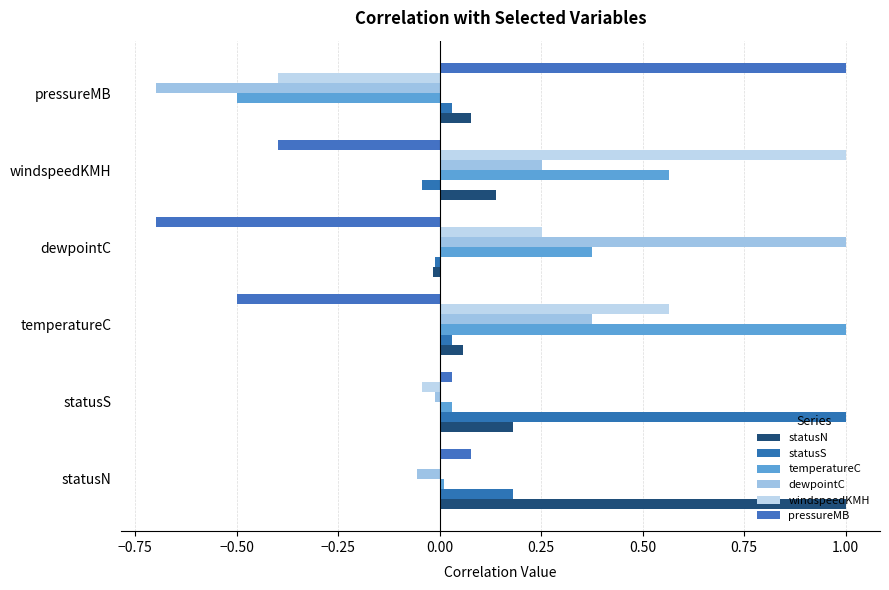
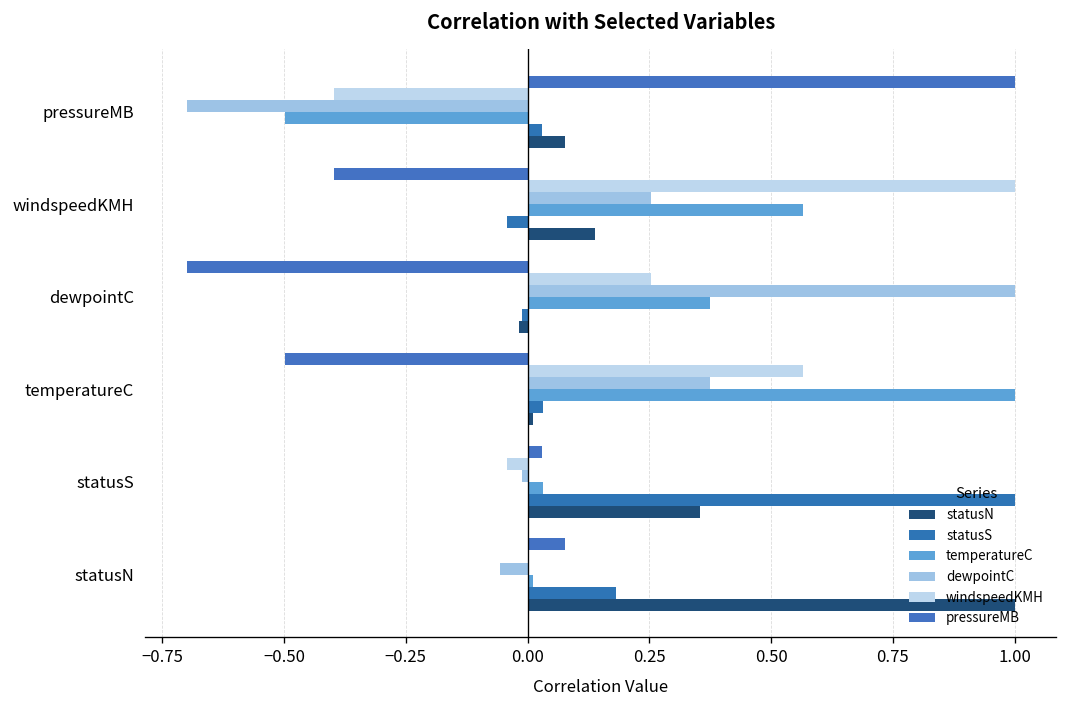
statusN, temperatureC: 0.06 -> 0.01
statusN, statusS: 0.18 -> 0.35
